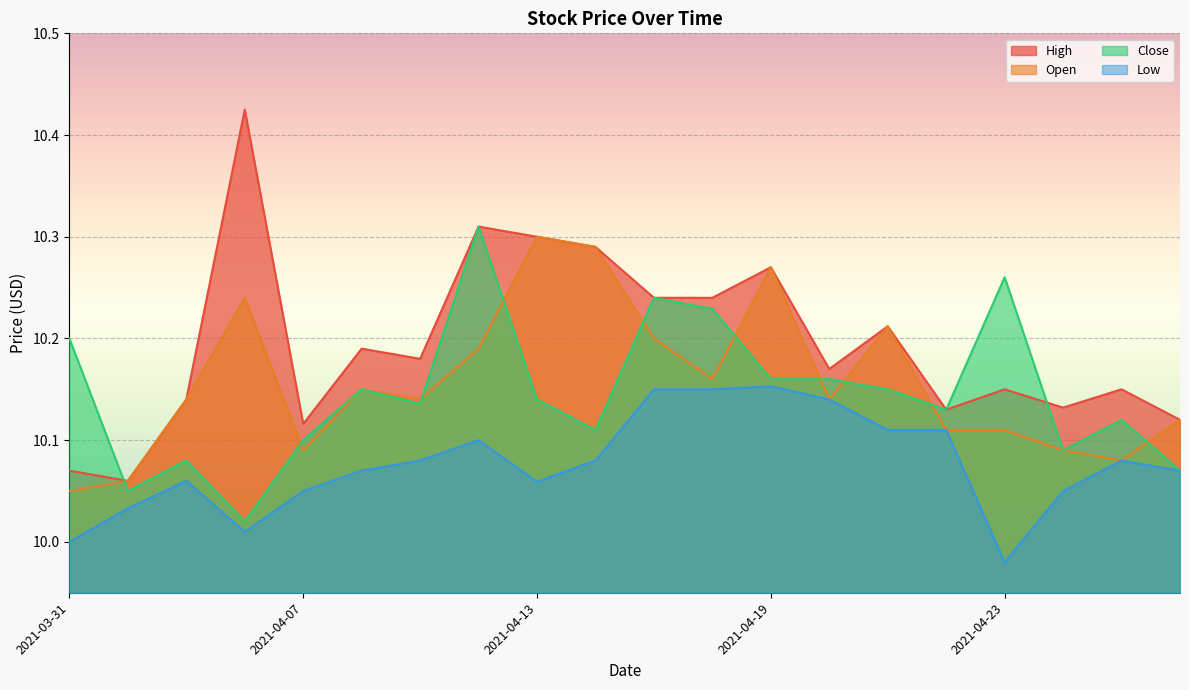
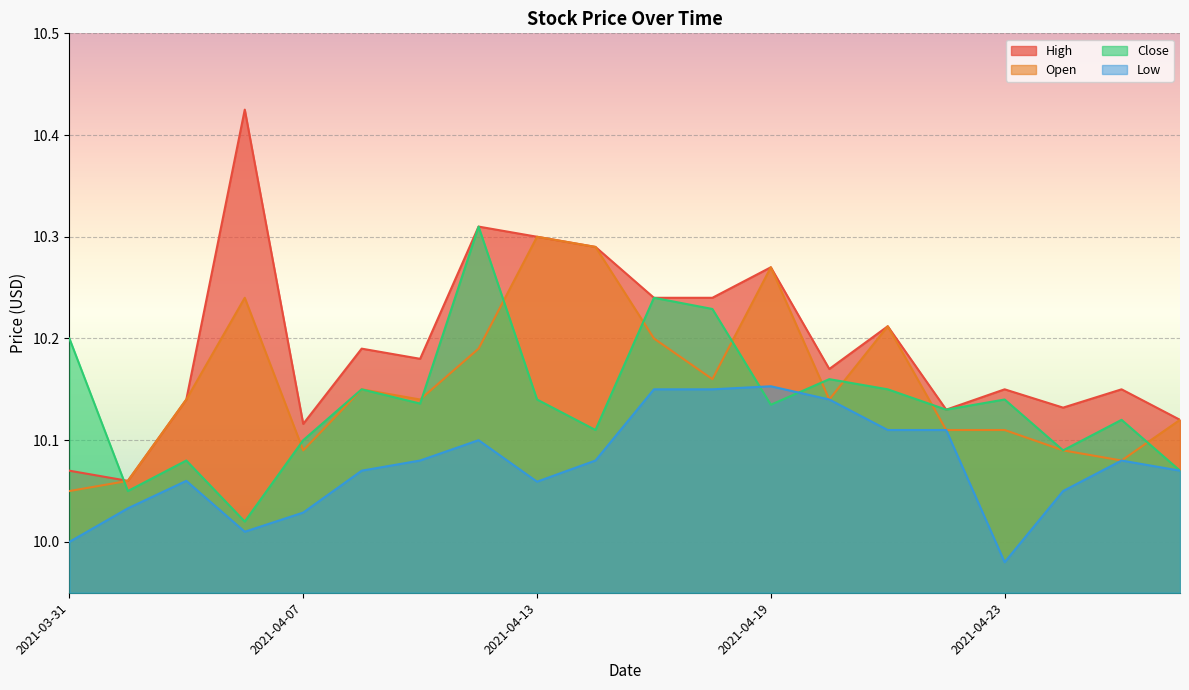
Low, 2021-04-07: 10.050 -> 10.029
Close, 2021-04-19: 10.160 -> 10.135
Close, 2021-04-23: 10.260 -> 10.140
